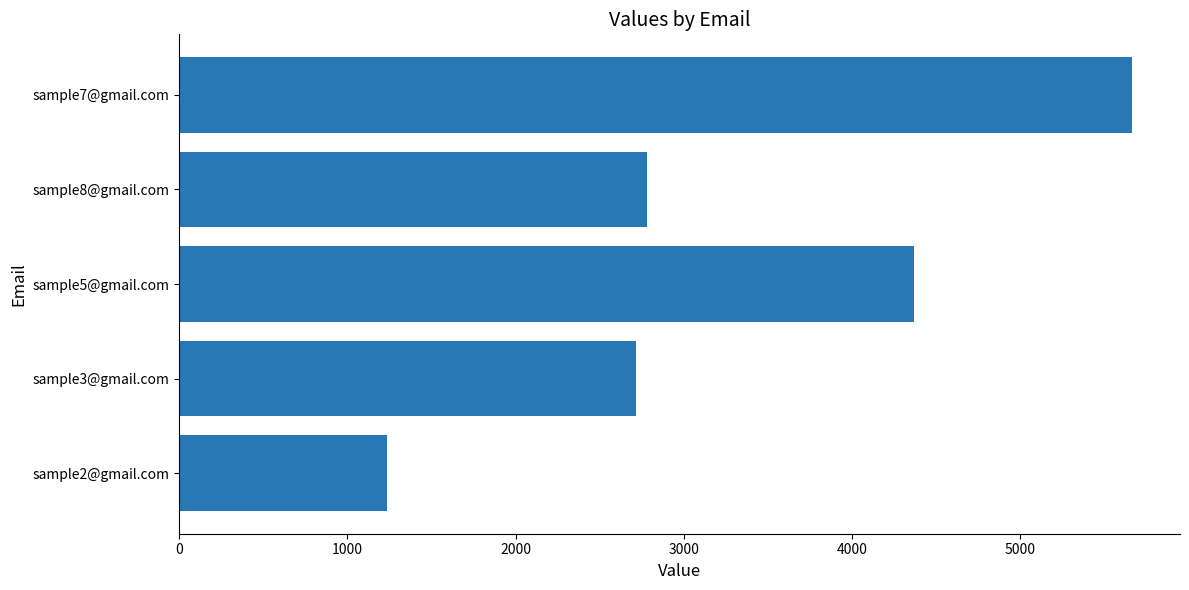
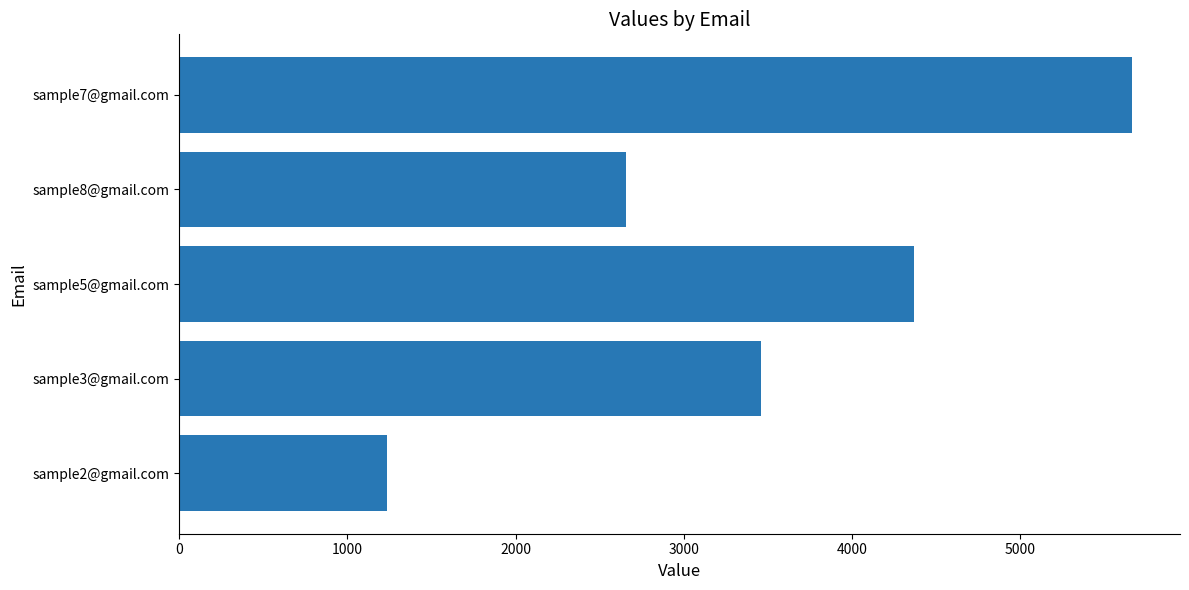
sample8@gmail.com: 2780 -> 2650
sample3@gmail.com: 2710 -> 3460
